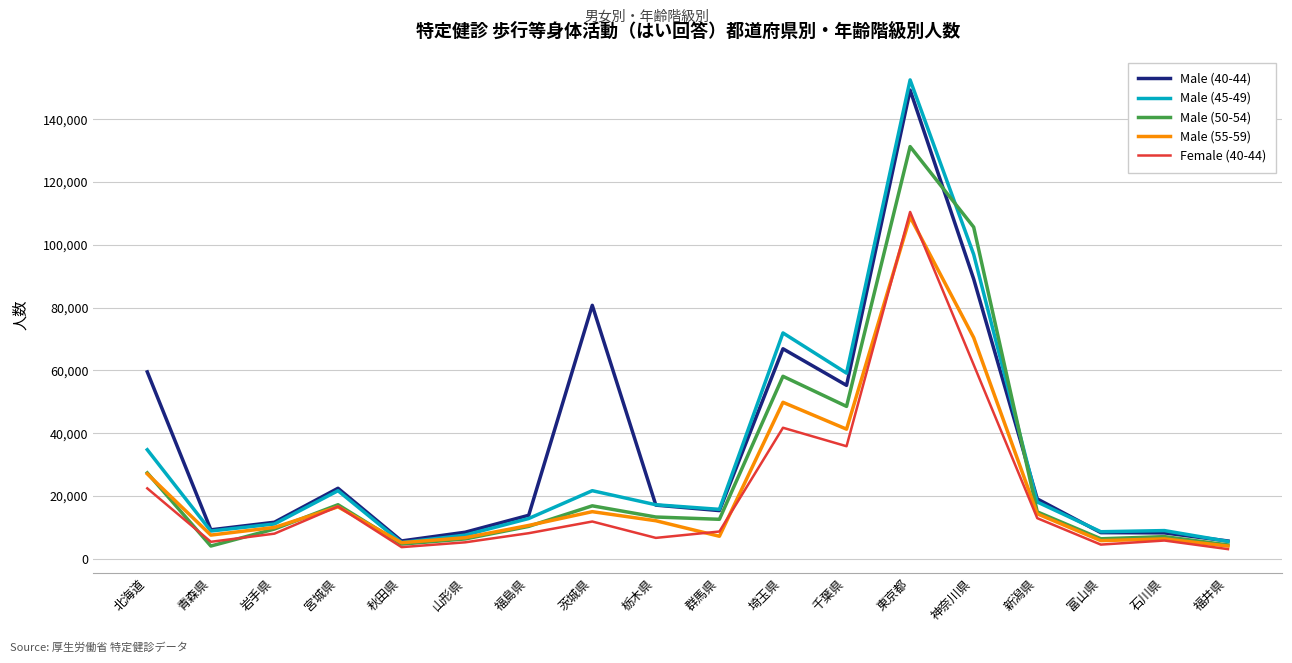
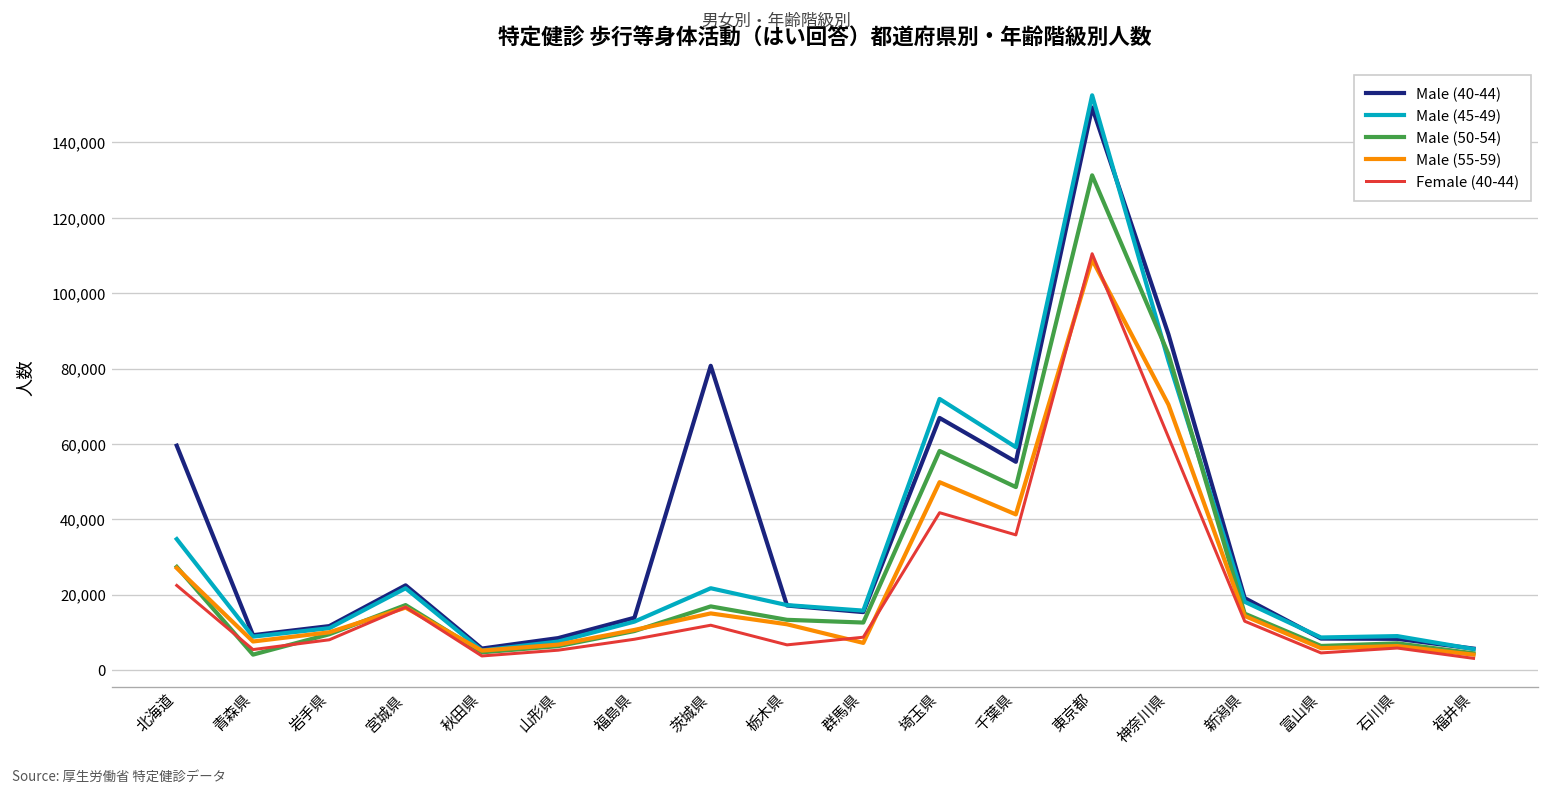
Male (45-49), 神奈川県: 97,000 -> 82,000
Male (50-54), 神奈川県: 106,000 -> 84,000
